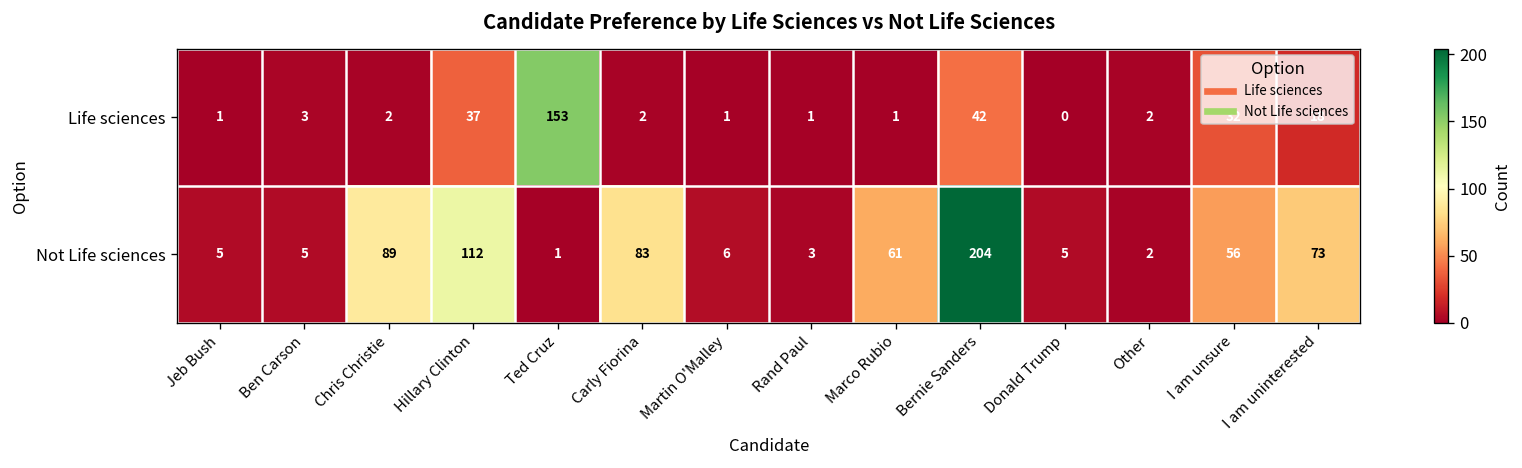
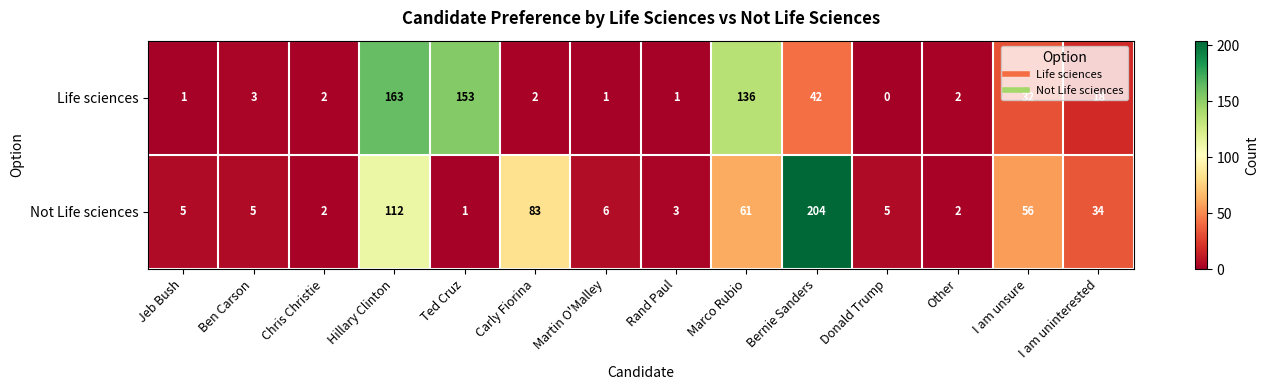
Life sciences, Hillary Clinton: 37 -> 163
Life sciences, Marco Rubio: 1 -> 136
Not Life sciences, Chris Christie: 89 -> 2
Not Life sciences, I am uninterested: 73 -> 34
